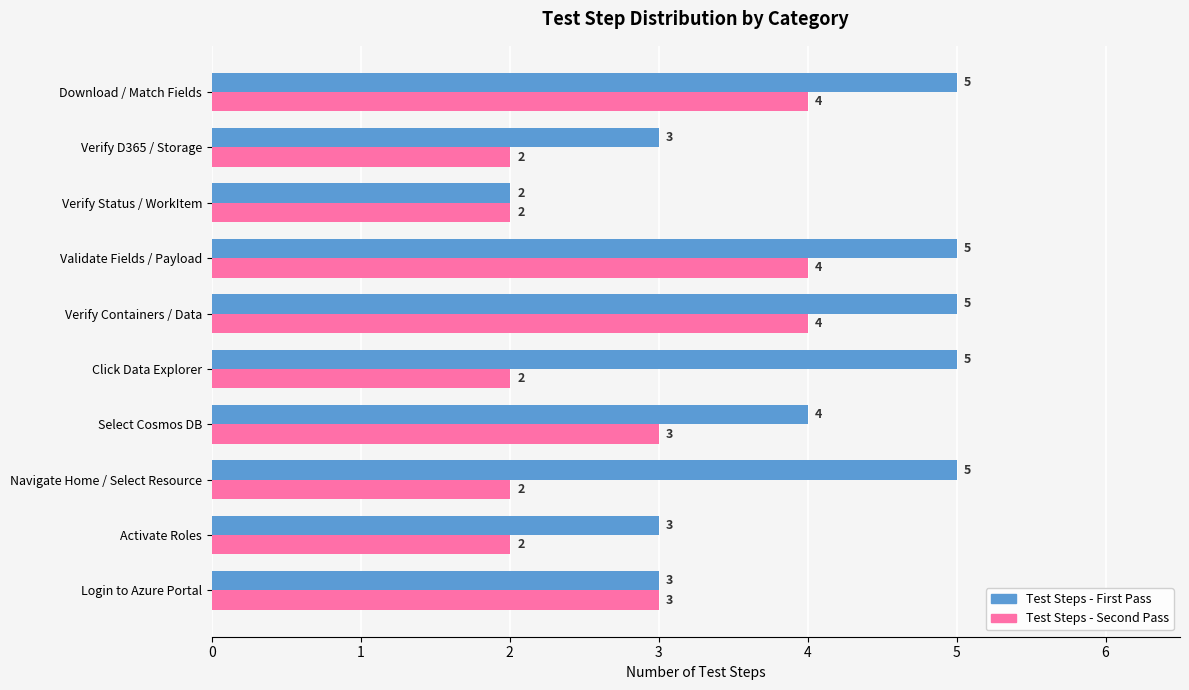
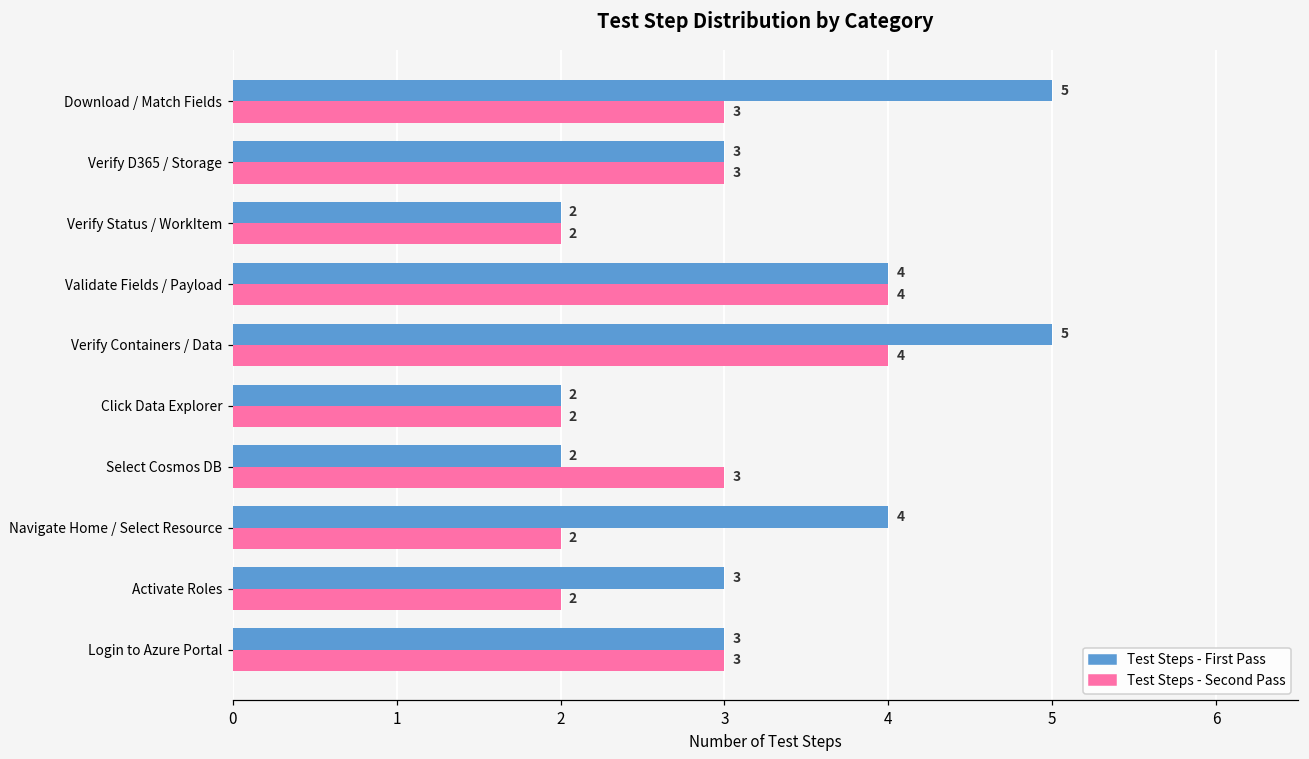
Test Steps - Second Pass, Download / Match Fields: 4 -> 3
Test Steps - Second Pass, Verify D365 / Storage: 2 -> 3
Test Steps - First Pass, Validate Fields / Payload: 5 -> 4
Test Steps - First Pass, Click Data Explorer: 5 -> 2
Test Steps - First Pass, Select Cosmos DB: 4 -> 2
Test Steps - First Pass, Navigate Home / Select Resource: 5 -> 4
